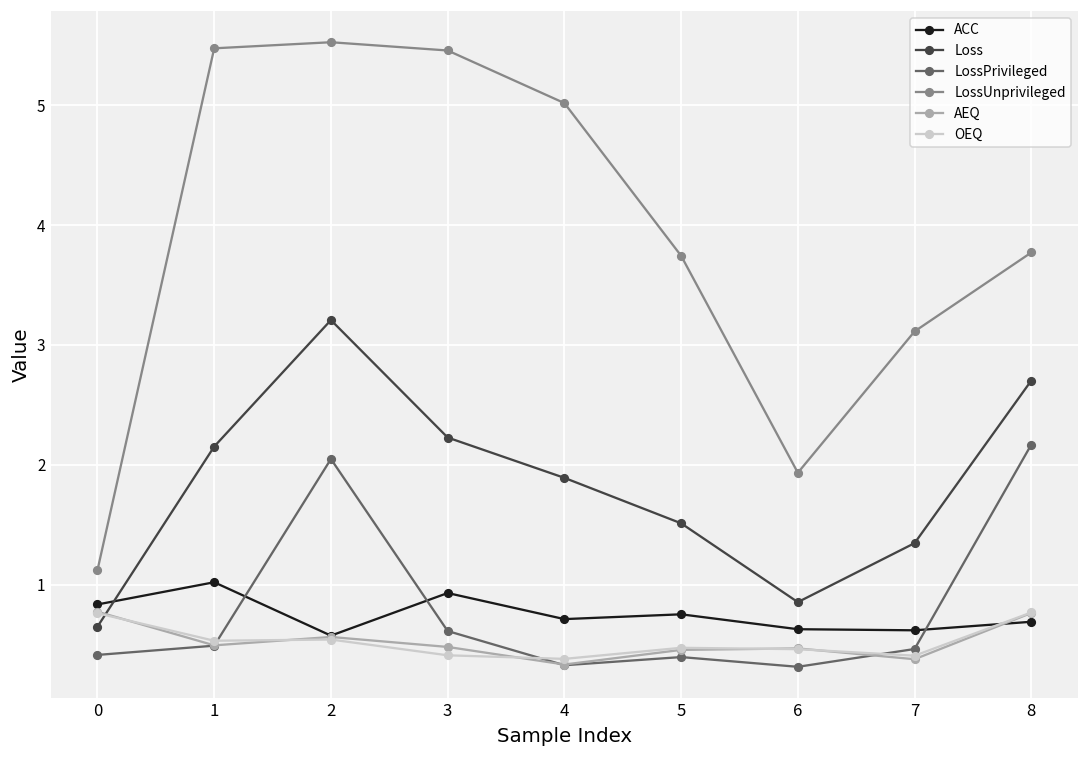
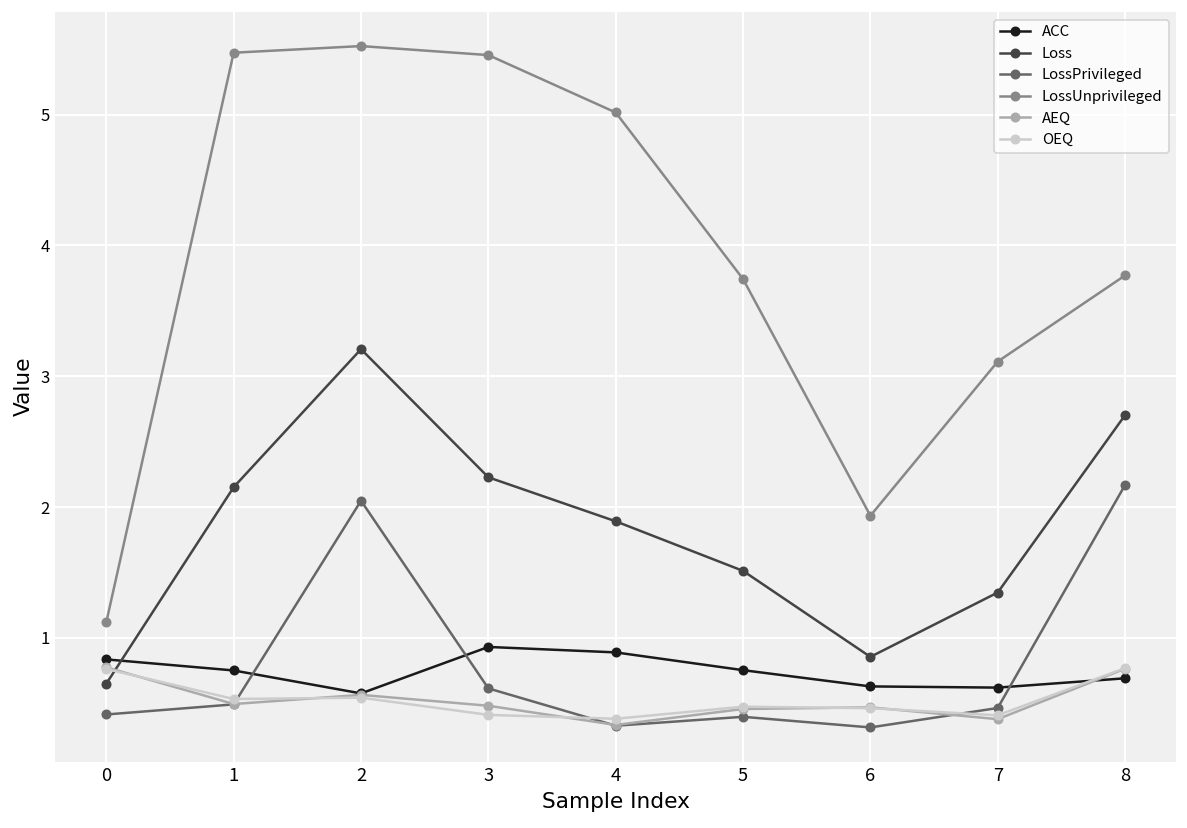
ACC, 1: 1.02 -> 0.75
ACC, 4: 0.71 -> 0.89
